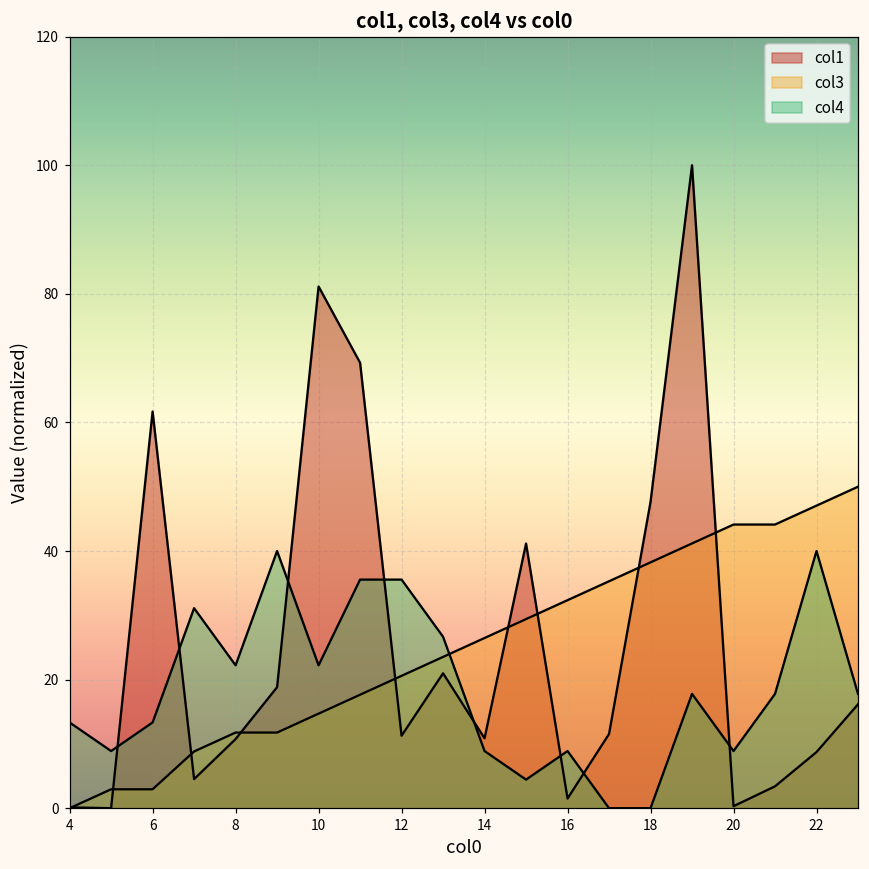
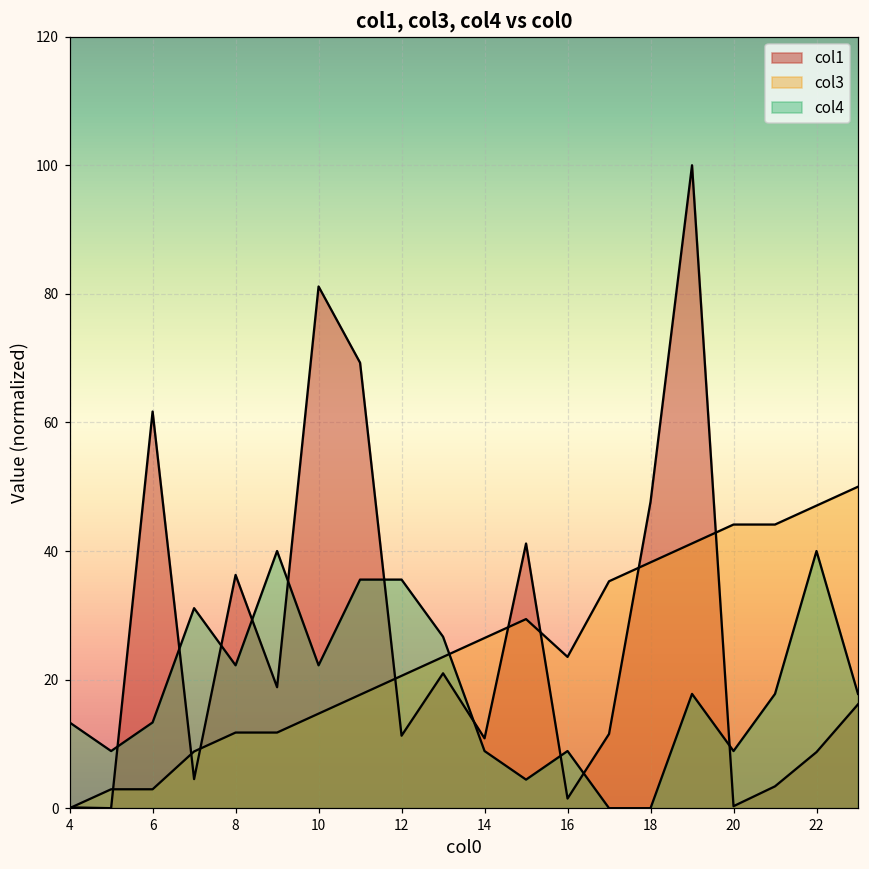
col1, 8: 11 -> 36
col3, 16: 32 -> 24
